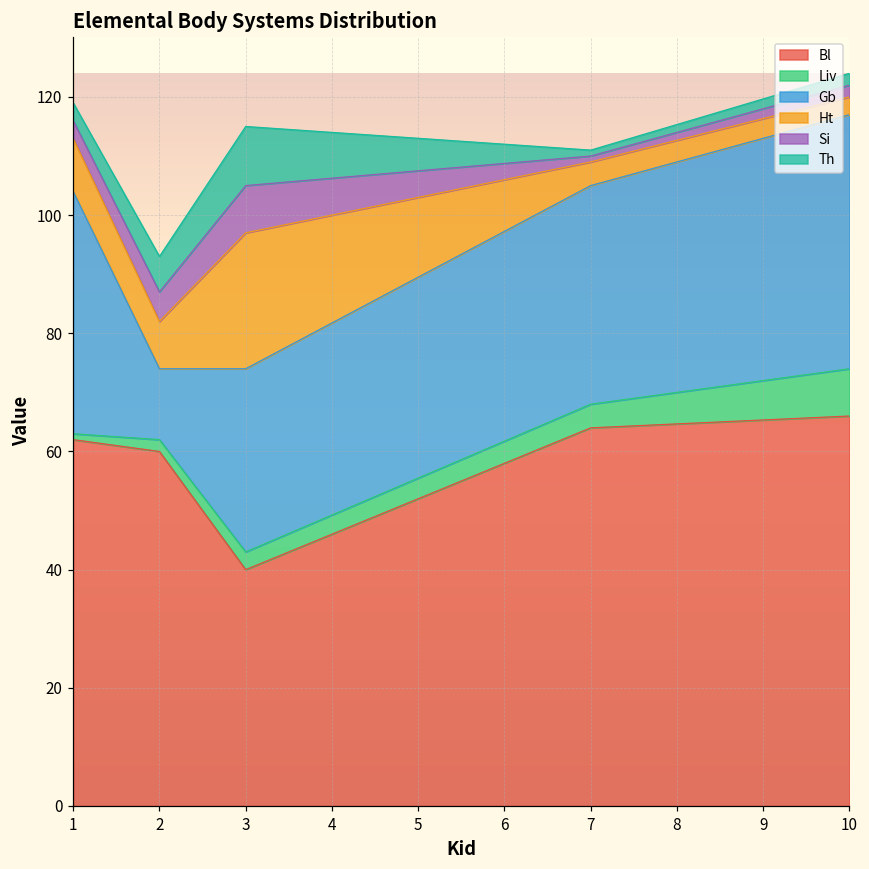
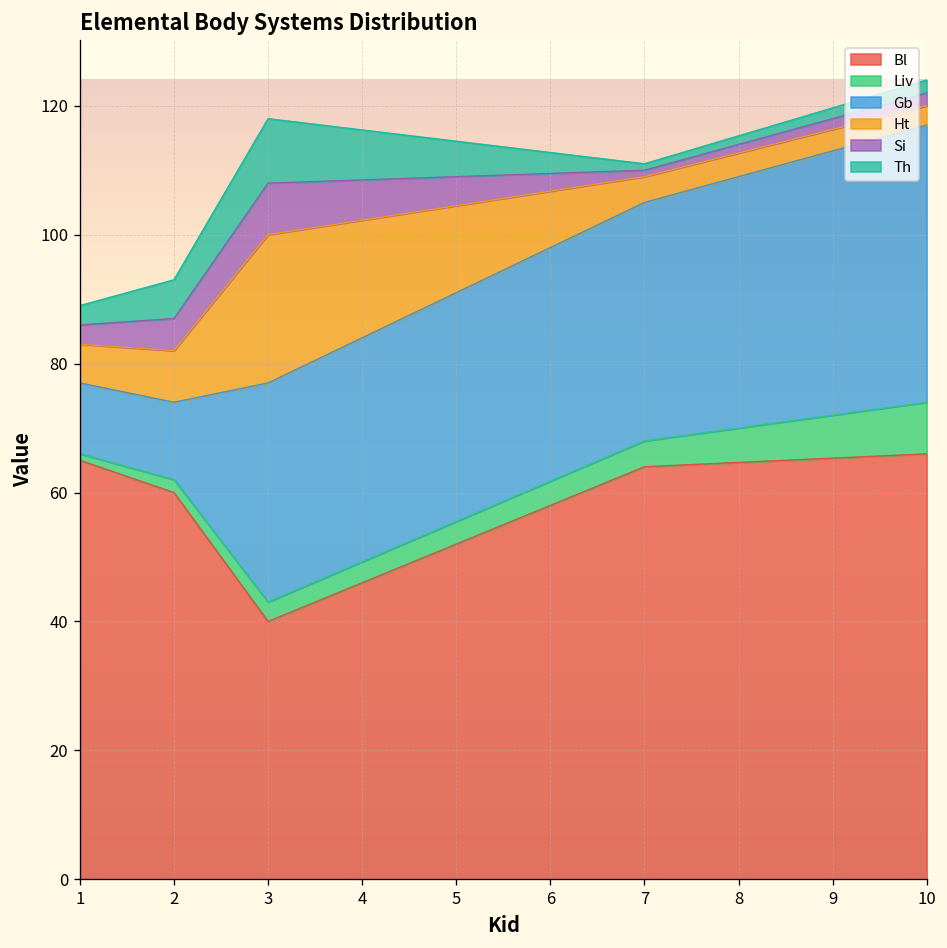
Bl, 1: 62 -> 65
Gb, 1: 41 -> 11
Ht, 1: 9 -> 6
Gb, 3: 31 -> 34
